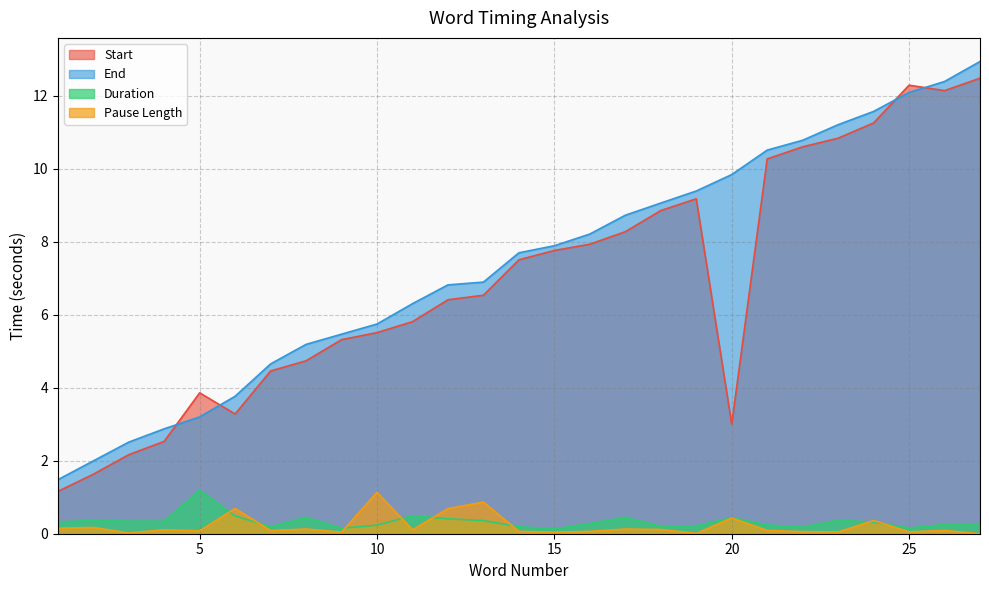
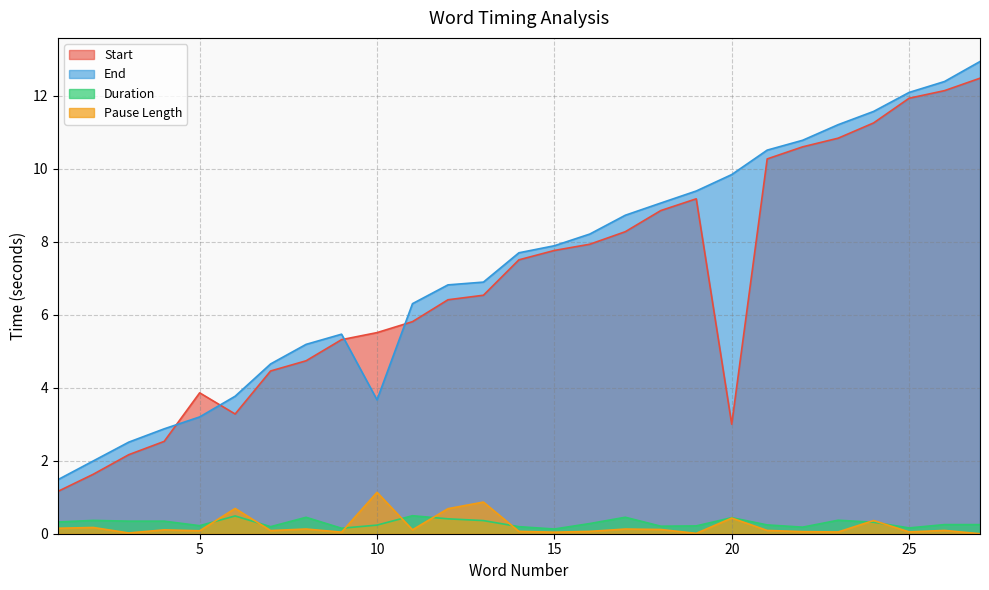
Duration, 5: 1.2 -> 0.2
End, 10: 5.7 -> 3.7
Start, 25: 12.3 -> 11.9
